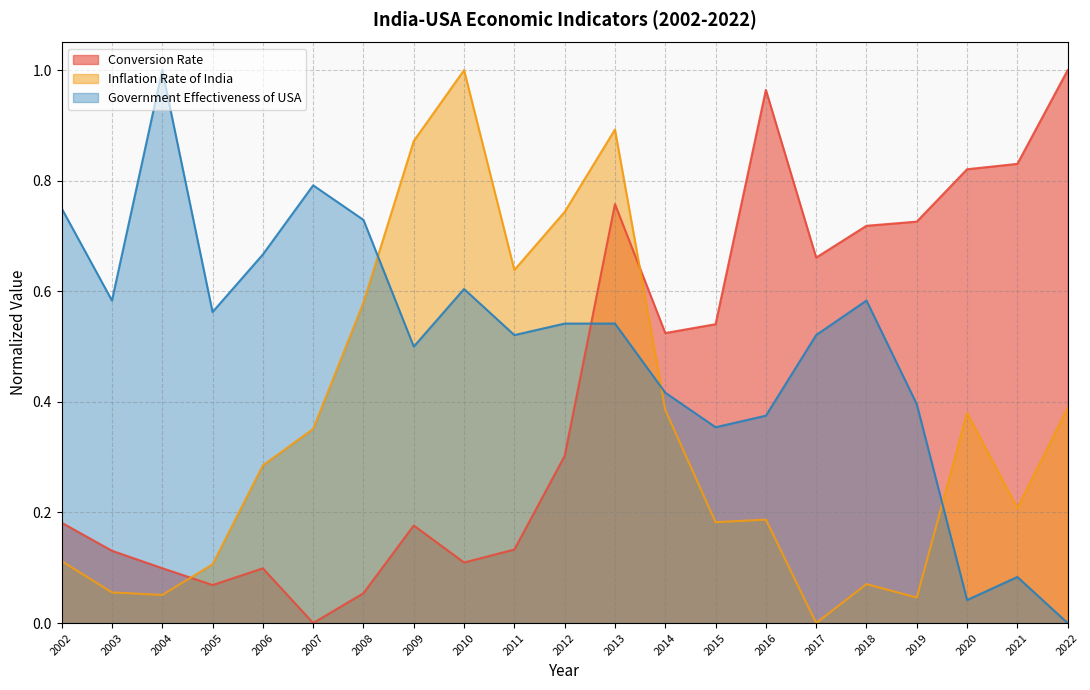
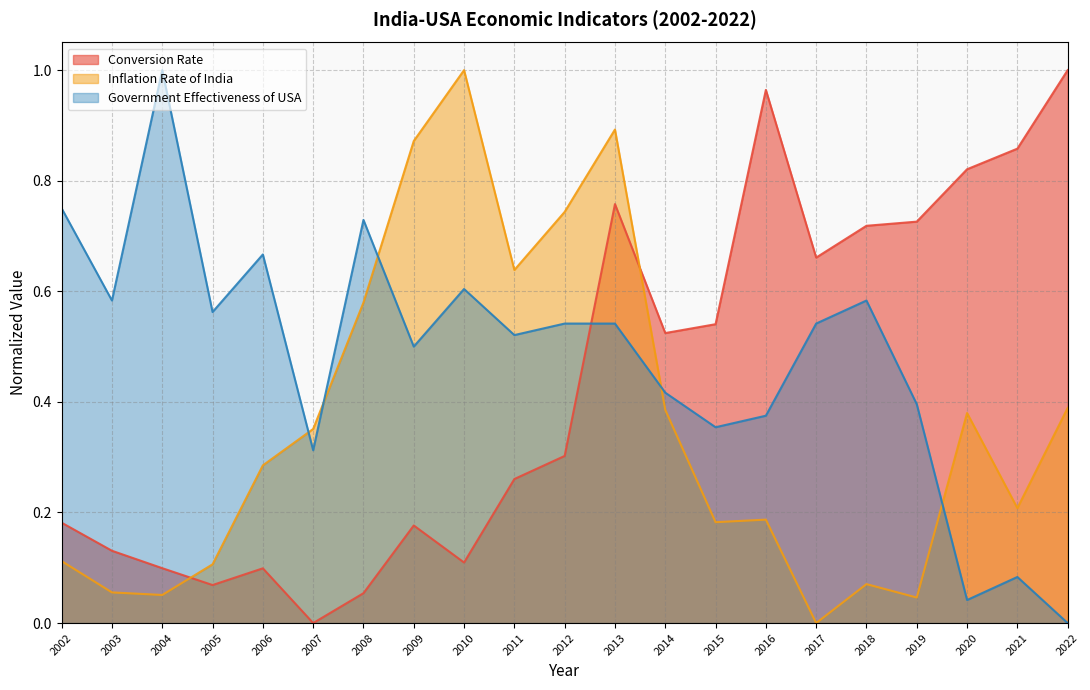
Government Effectiveness of USA, 2007: 0.79 -> 0.31
Conversion Rate, 2011: 0.13 -> 0.26
Government Effectiveness of USA, 2017: 0.52 -> 0.54
Conversion Rate, 2021: 0.83 -> 0.86
